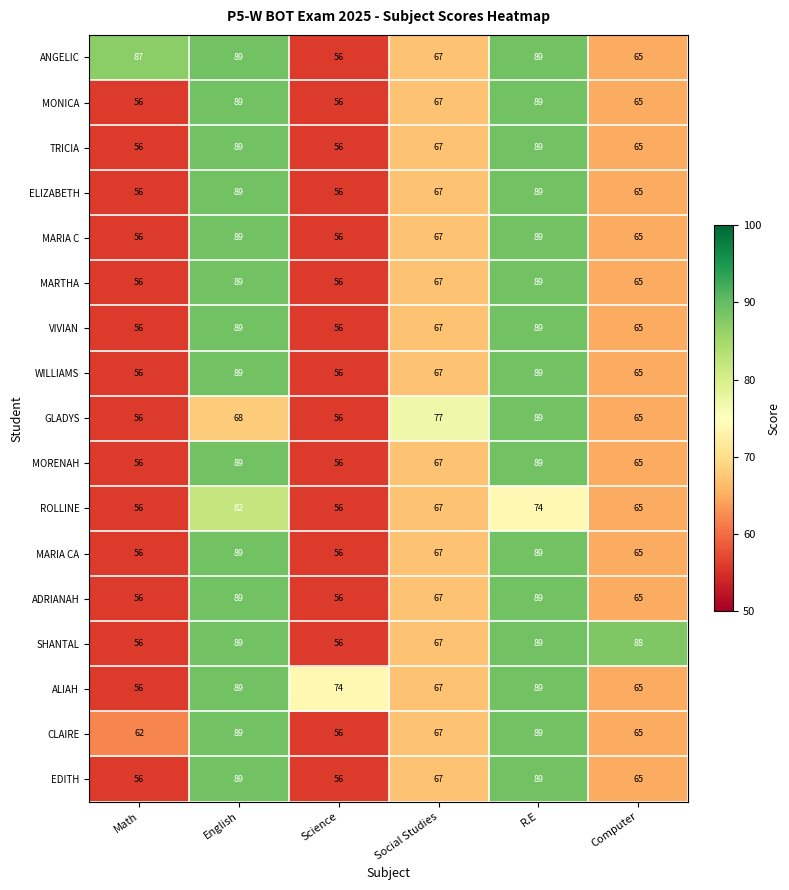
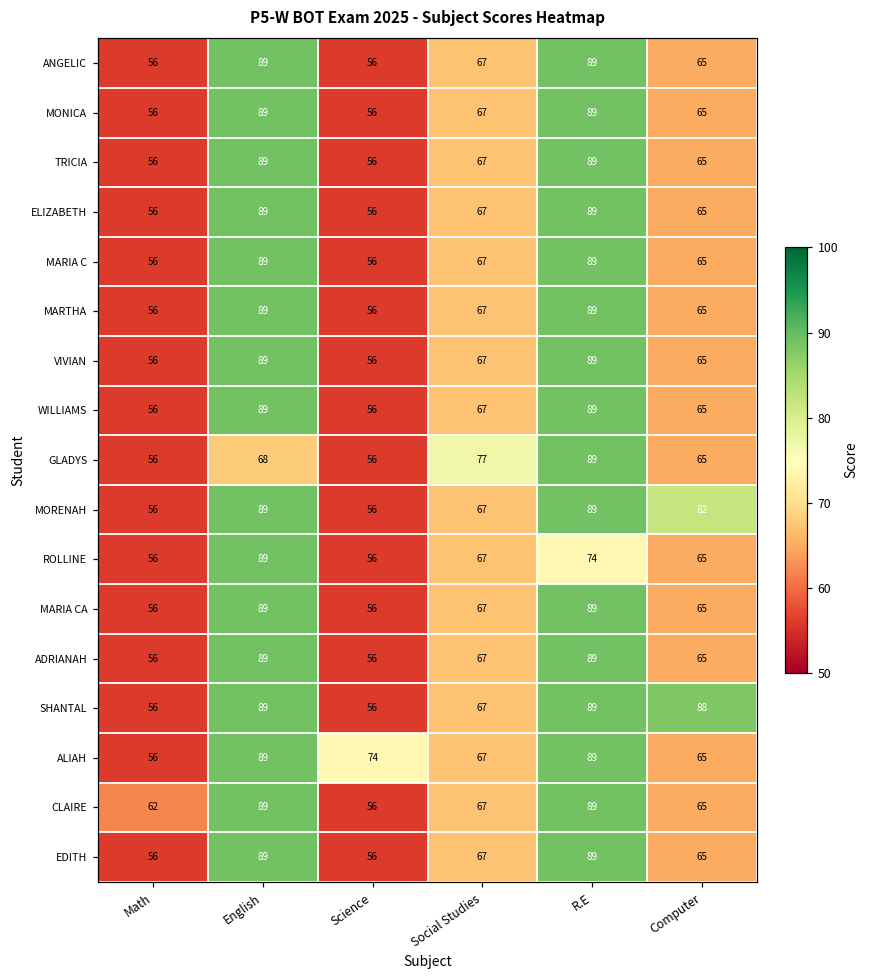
ANGELIC, Math: 87 -> 56
MORENAH, Computer: 65 -> 82
ROLLINE, English: 82 -> 89
